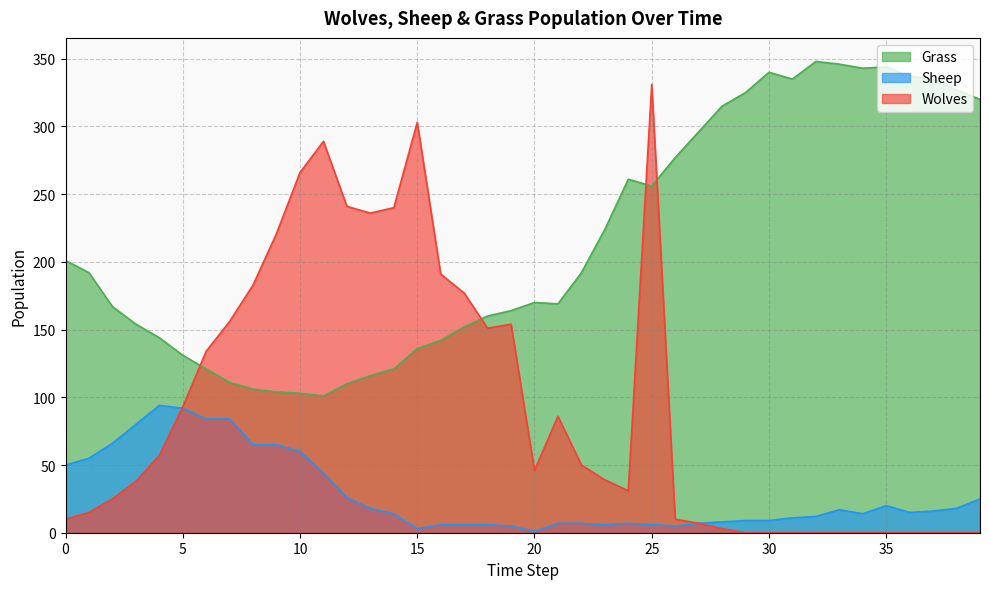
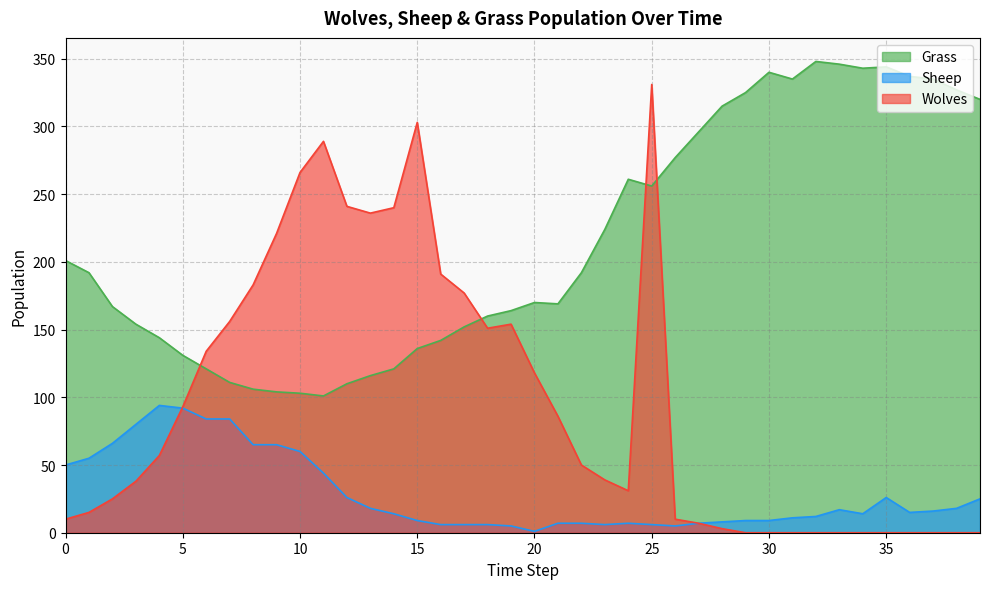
Sheep, 15: 3 -> 9
Wolves, 20: 46 -> 118
Sheep, 35: 20 -> 26
